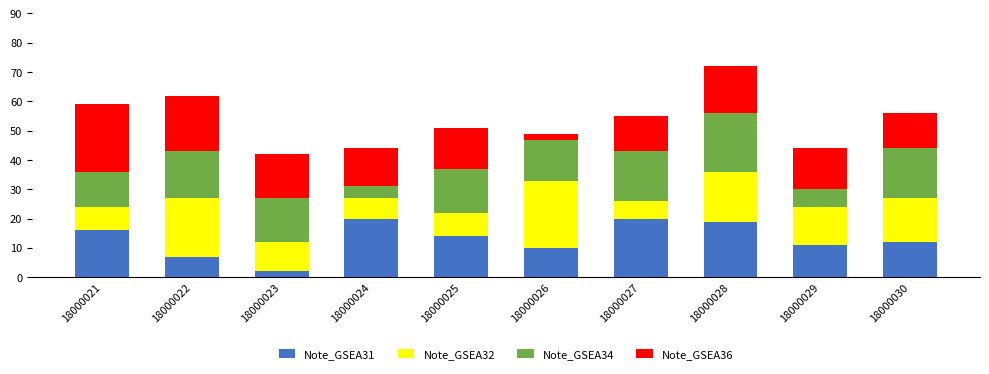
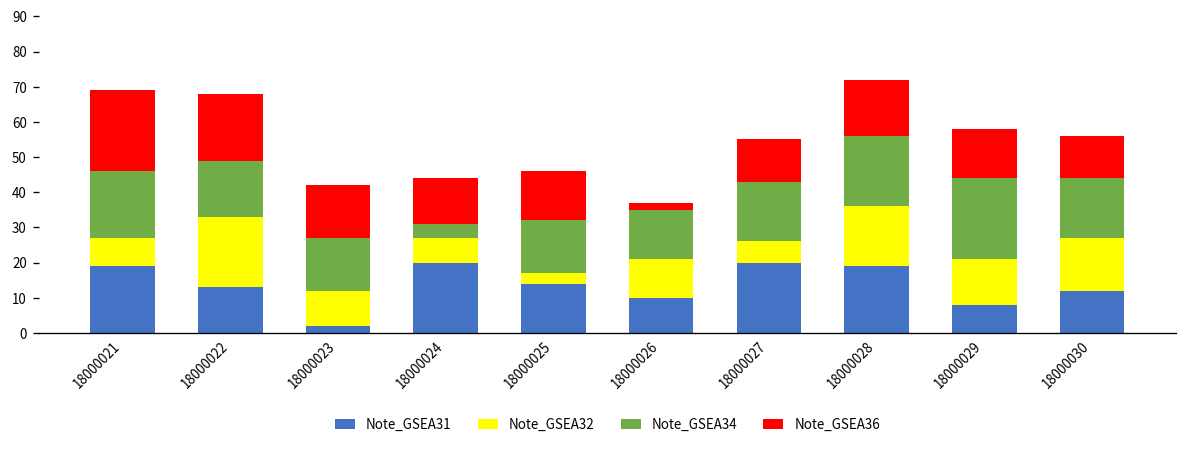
Note_GSEA31, 18000021: 16 -> 19
Note_GSEA34, 18000021: 12 -> 19
Note_GSEA31, 18000022: 7 -> 13
Note_GSEA32, 18000025: 8 -> 3
Note_GSEA32, 18000026: 23 -> 11
Note_GSEA31, 18000029: 11 -> 8
Note_GSEA34, 18000029: 6 -> 23
